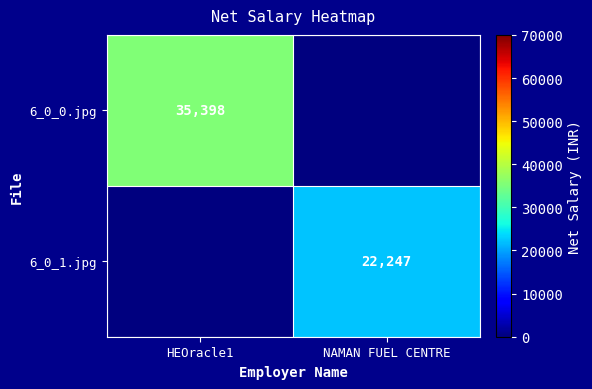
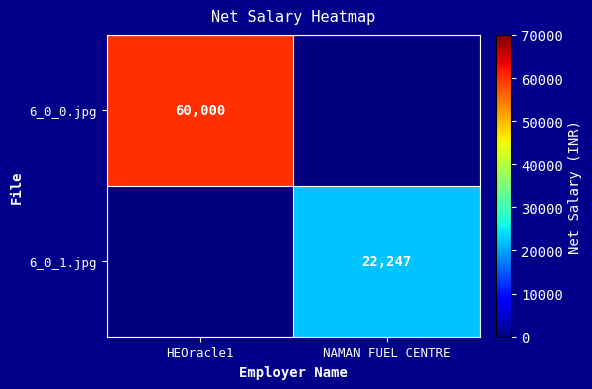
6_0_0.jpg, HEOracle1: 35,398 -> 60,000
